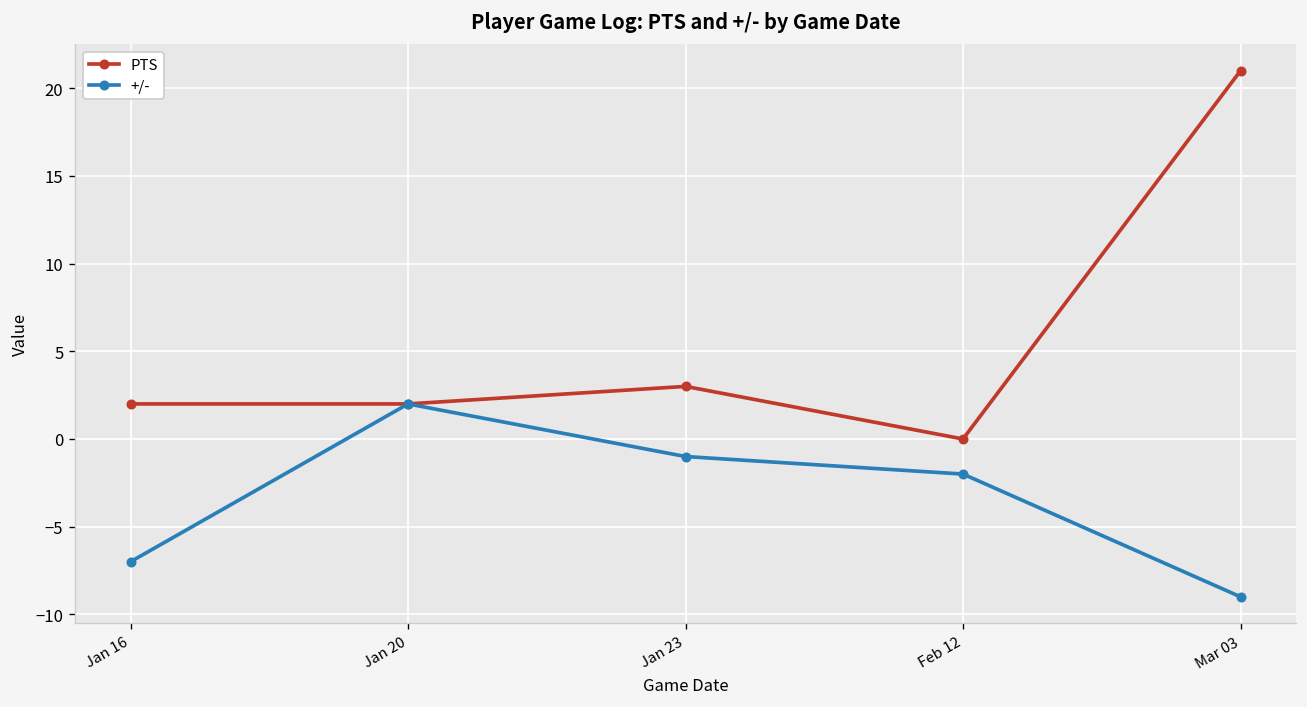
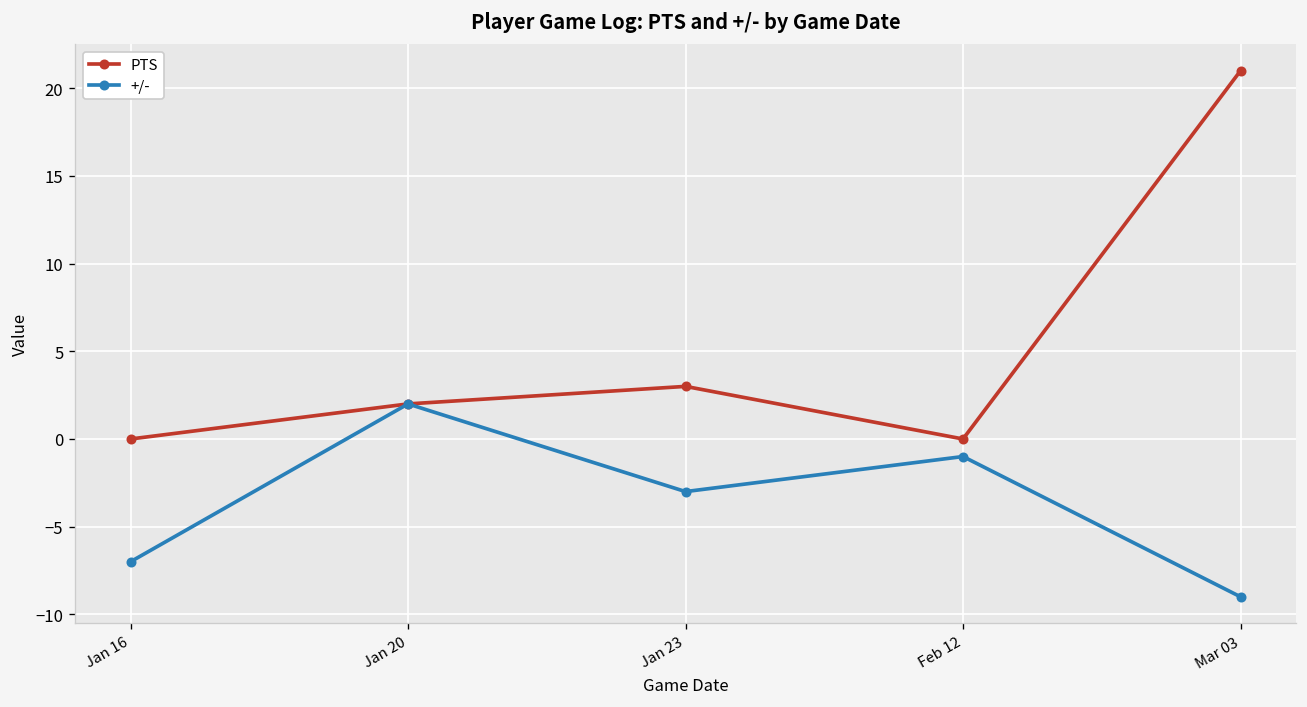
PTS, Jan 16: 2 -> 0
+/-, Jan 23: -1 -> -3
+/-, Feb 12: -2 -> -1
